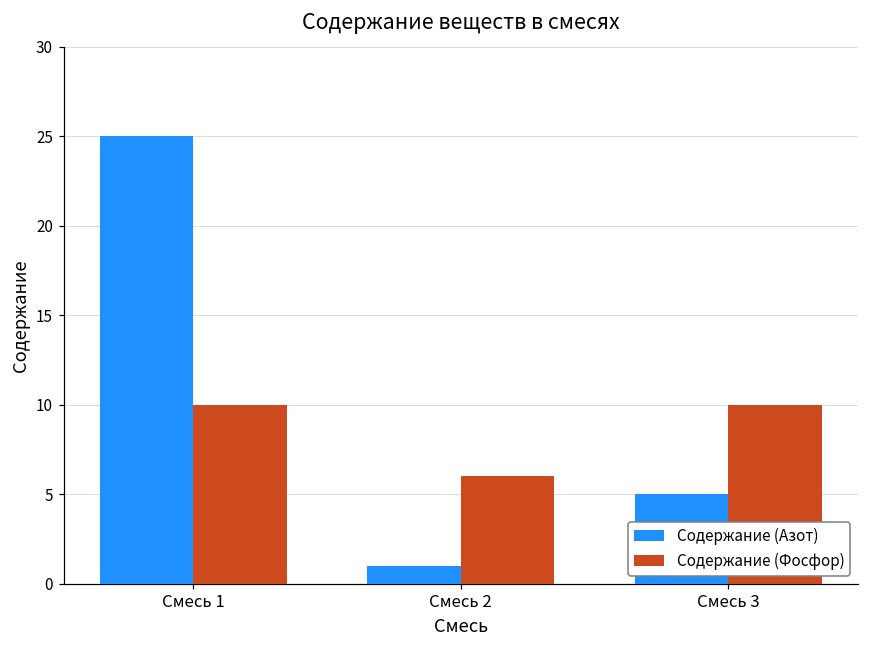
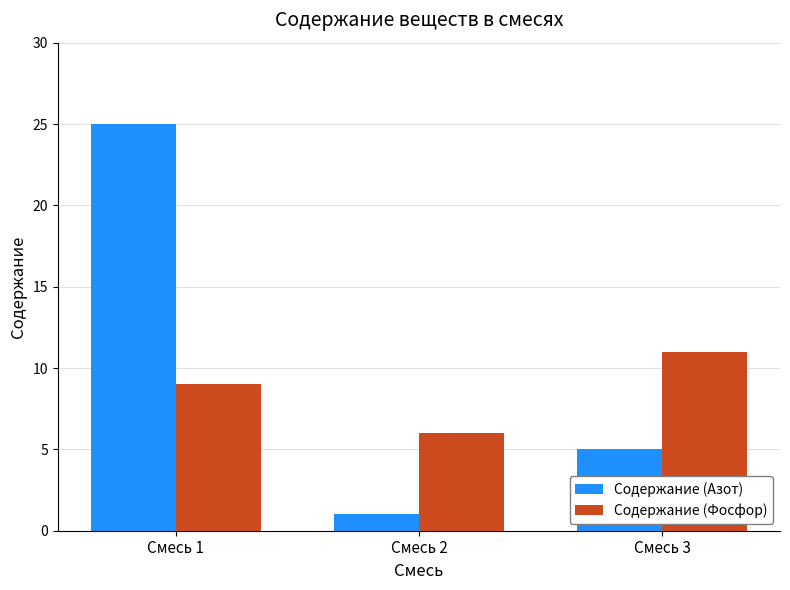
Содержание (Фосфор), Смесь 1: 10 -> 9
Содержание (Фосфор), Смесь 3: 10 -> 11
